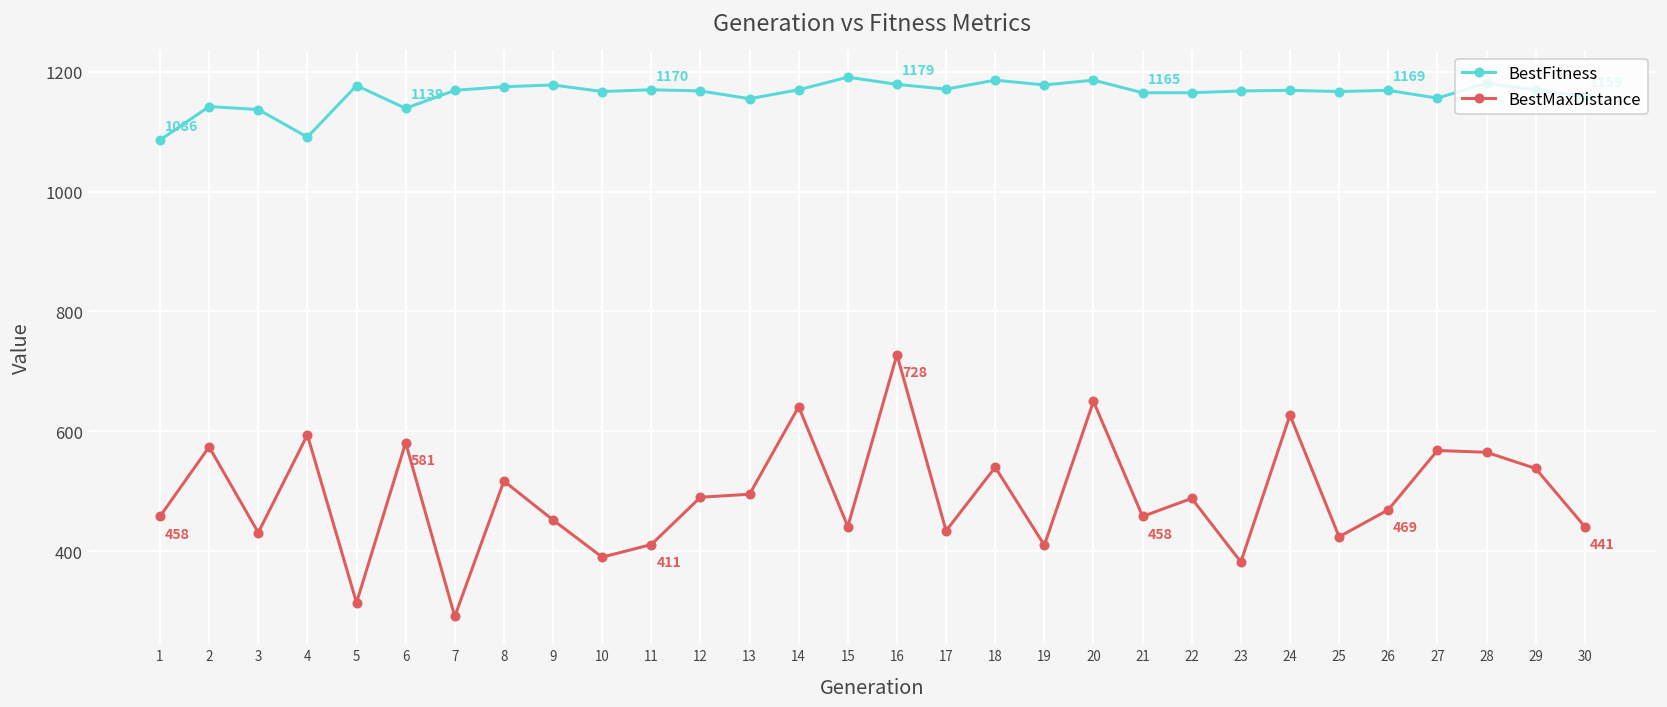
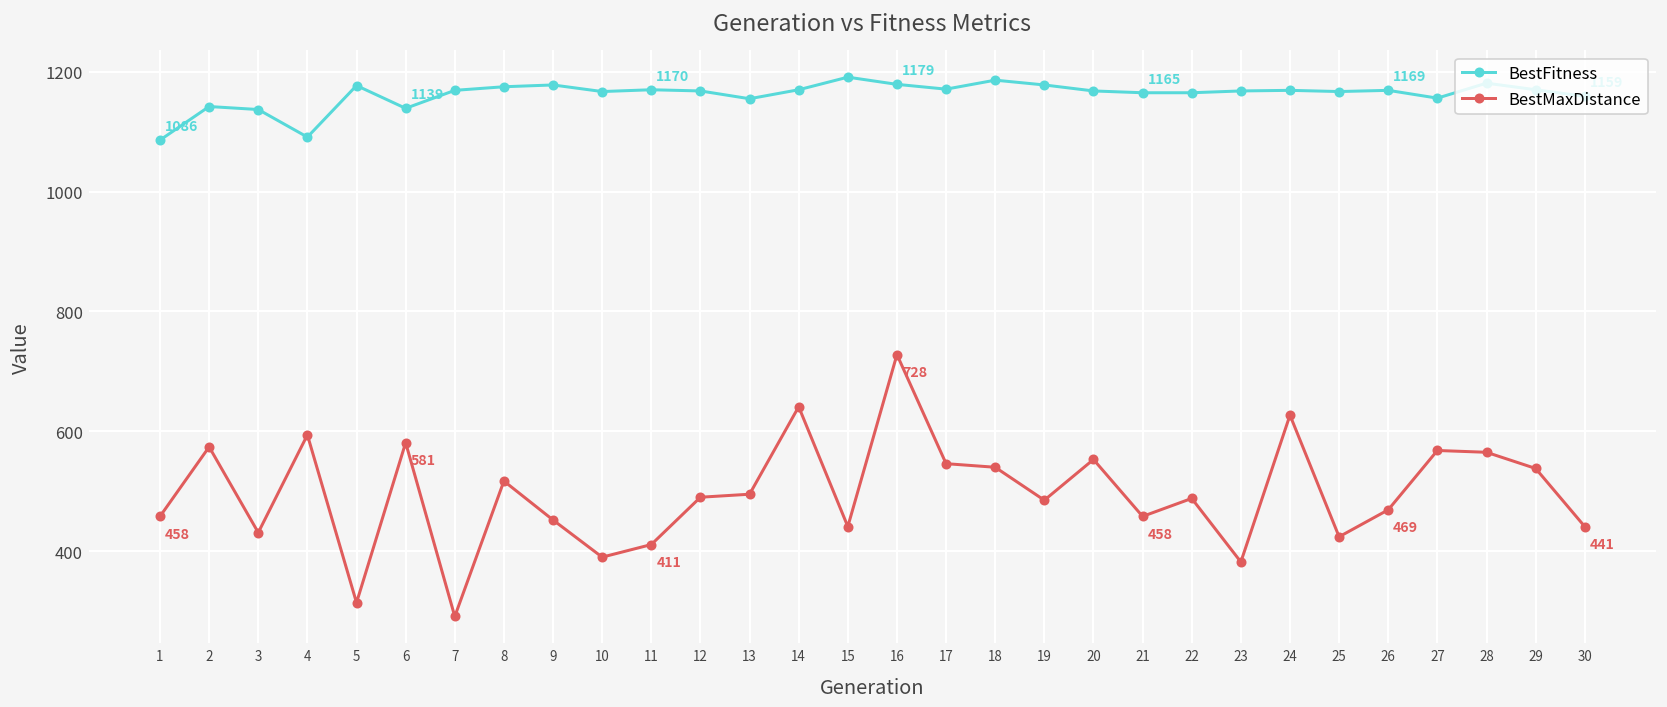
BestMaxDistance, 17: 430 -> 550
BestMaxDistance, 19: 410 -> 490
BestFitness, 20: 1190 -> 1170
BestMaxDistance, 20: 650 -> 550
